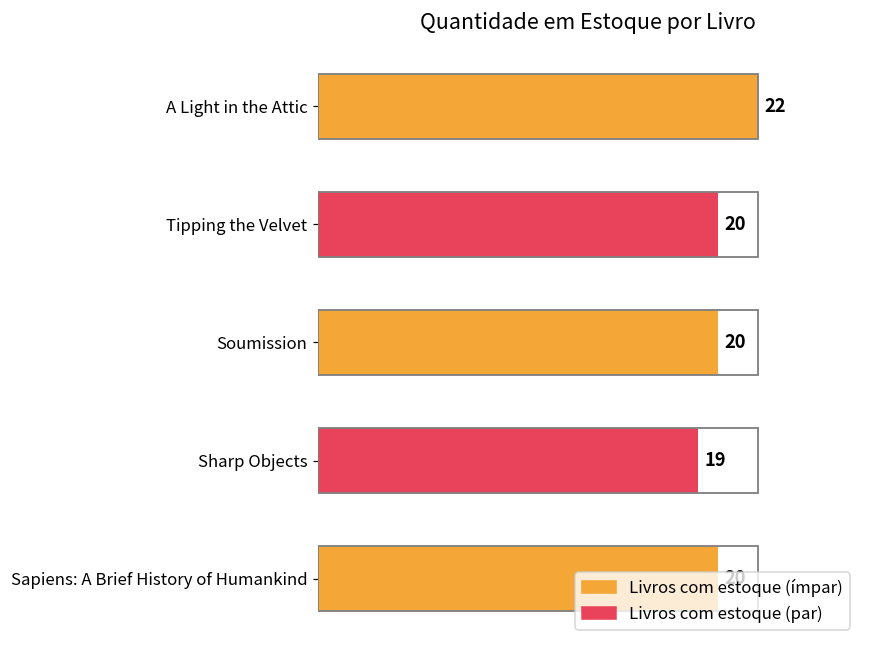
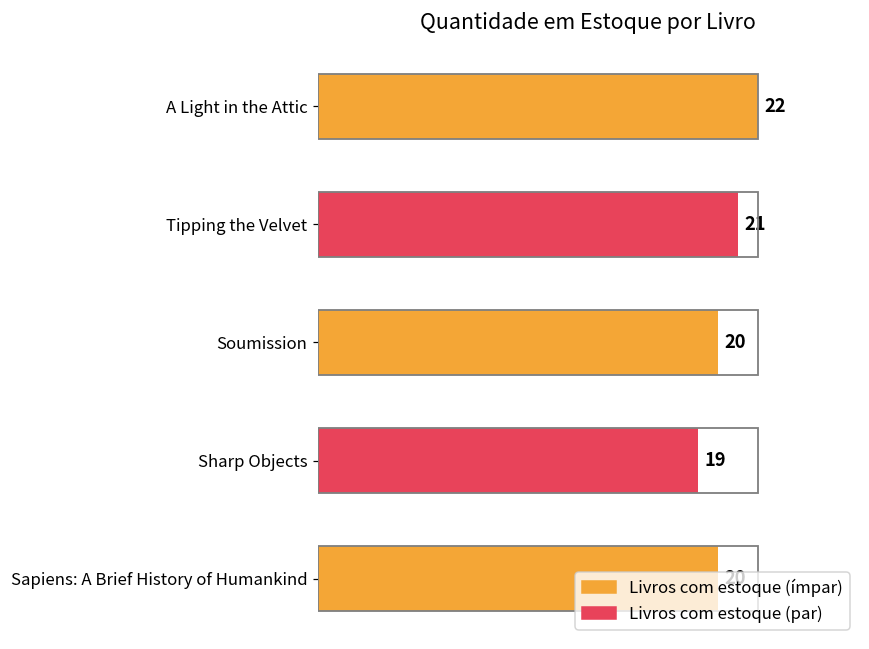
Tipping the Velvet: 20 -> 21
